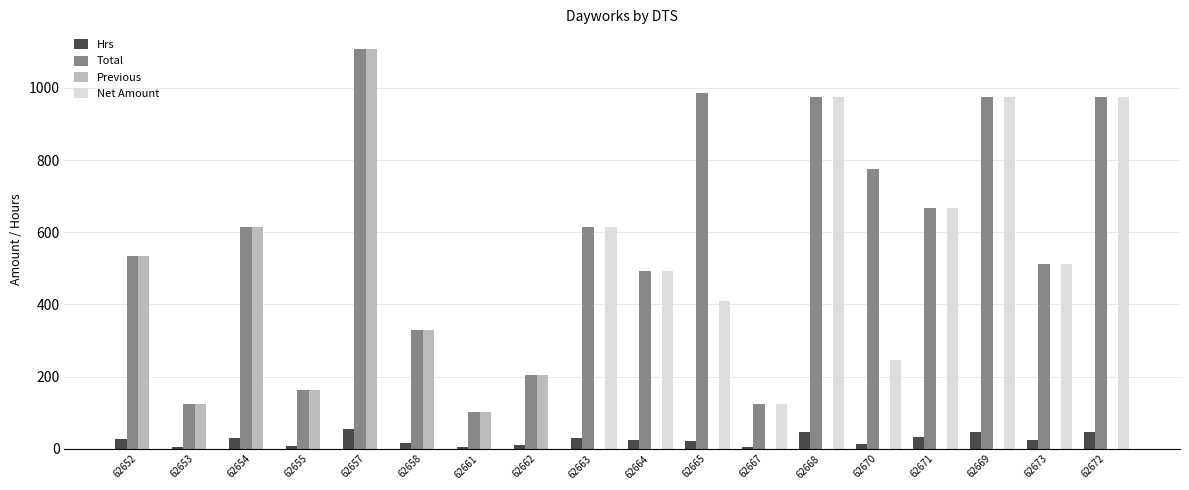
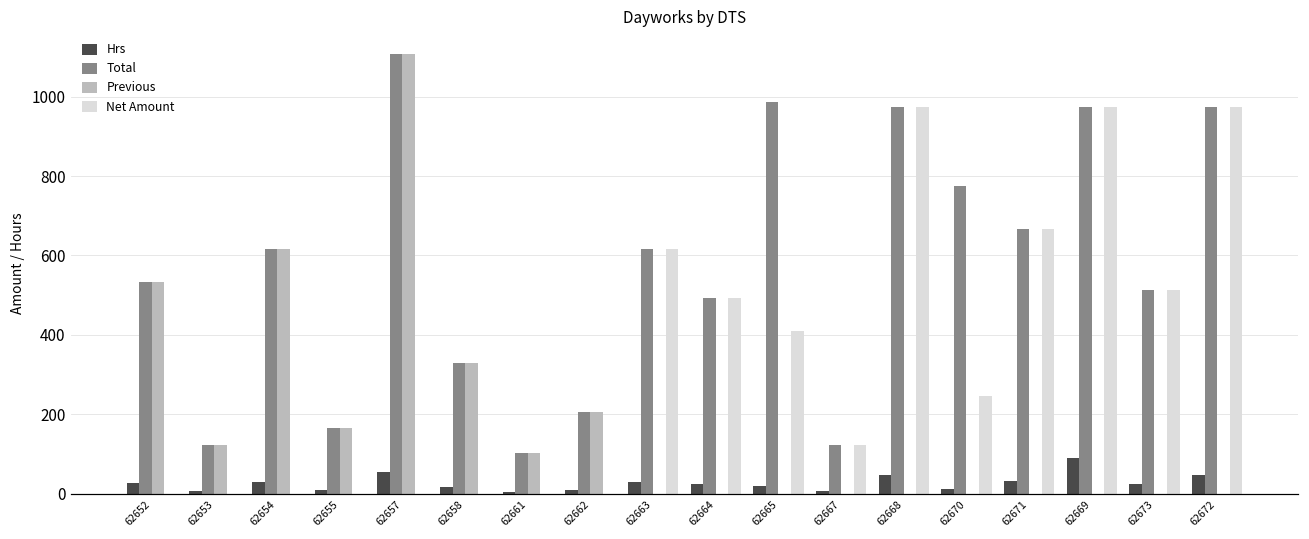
Hrs, 62669: 50 -> 90
